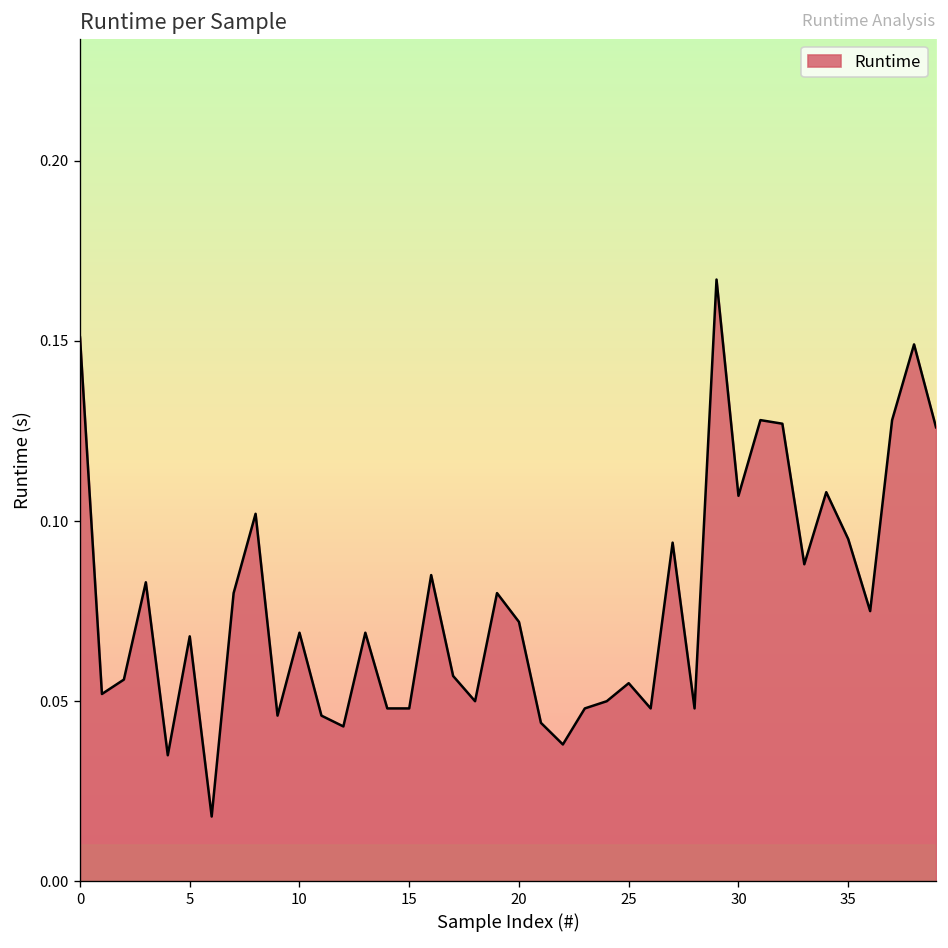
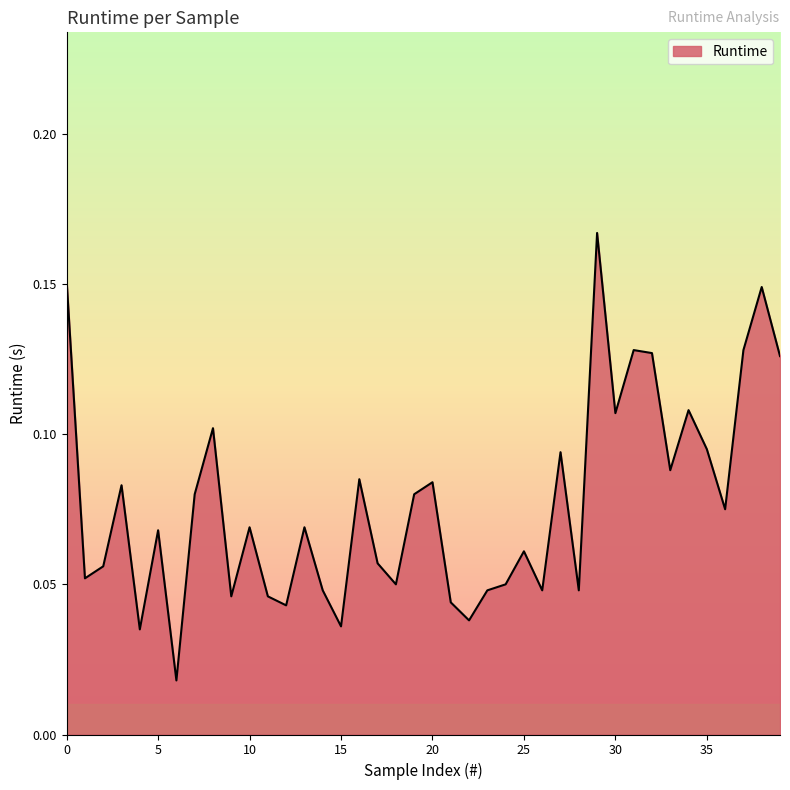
15: 0.048 -> 0.036
20: 0.072 -> 0.084
25: 0.055 -> 0.061
